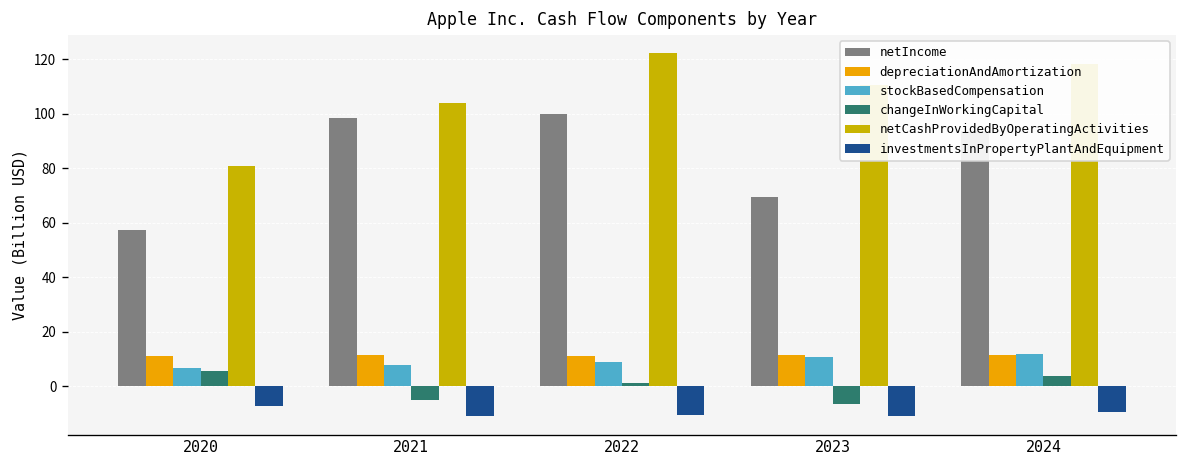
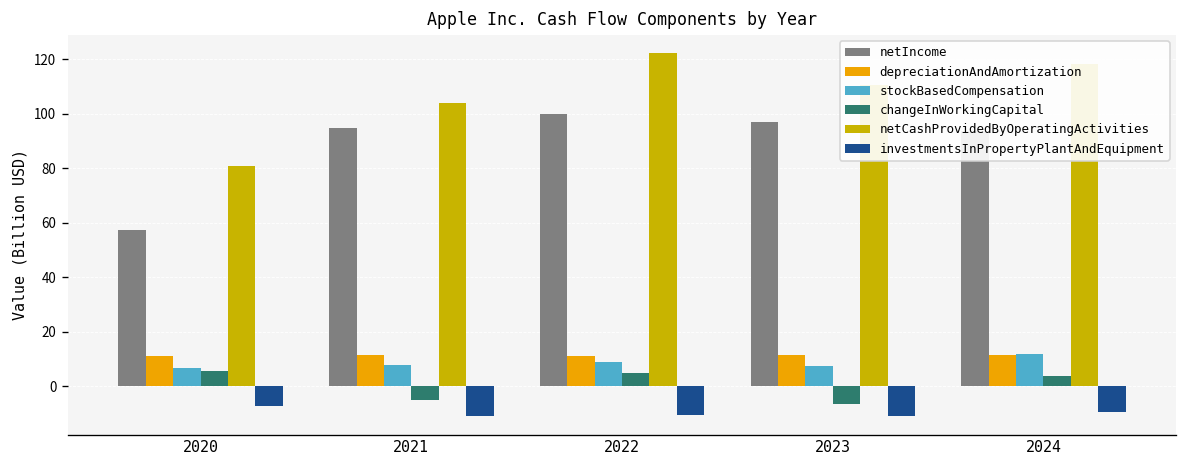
netIncome, 2021: 98 -> 95
changeInWorkingCapital, 2022: 1 -> 5
netIncome, 2023: 69 -> 97
stockBasedCompensation, 2023: 11 -> 7
